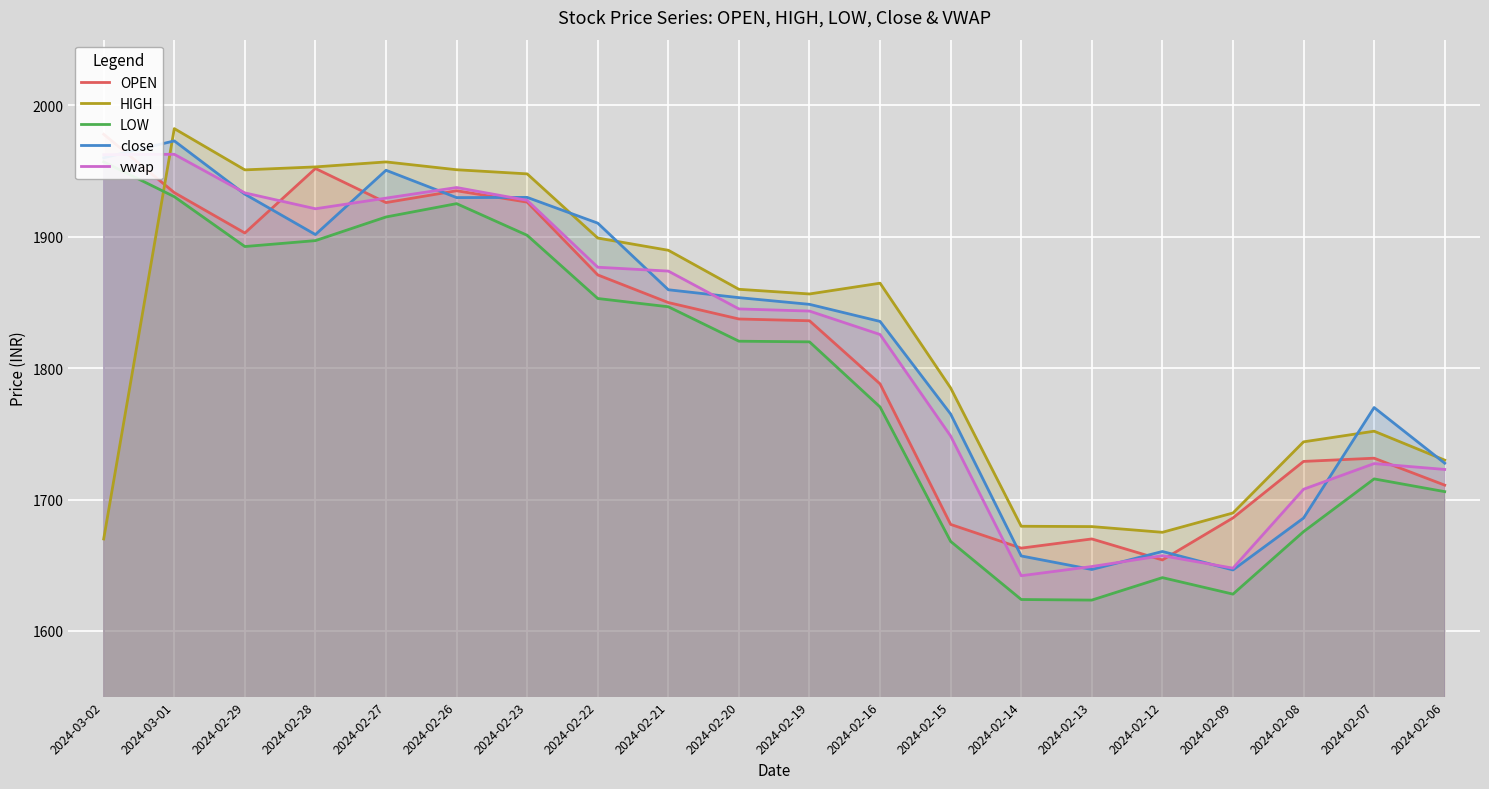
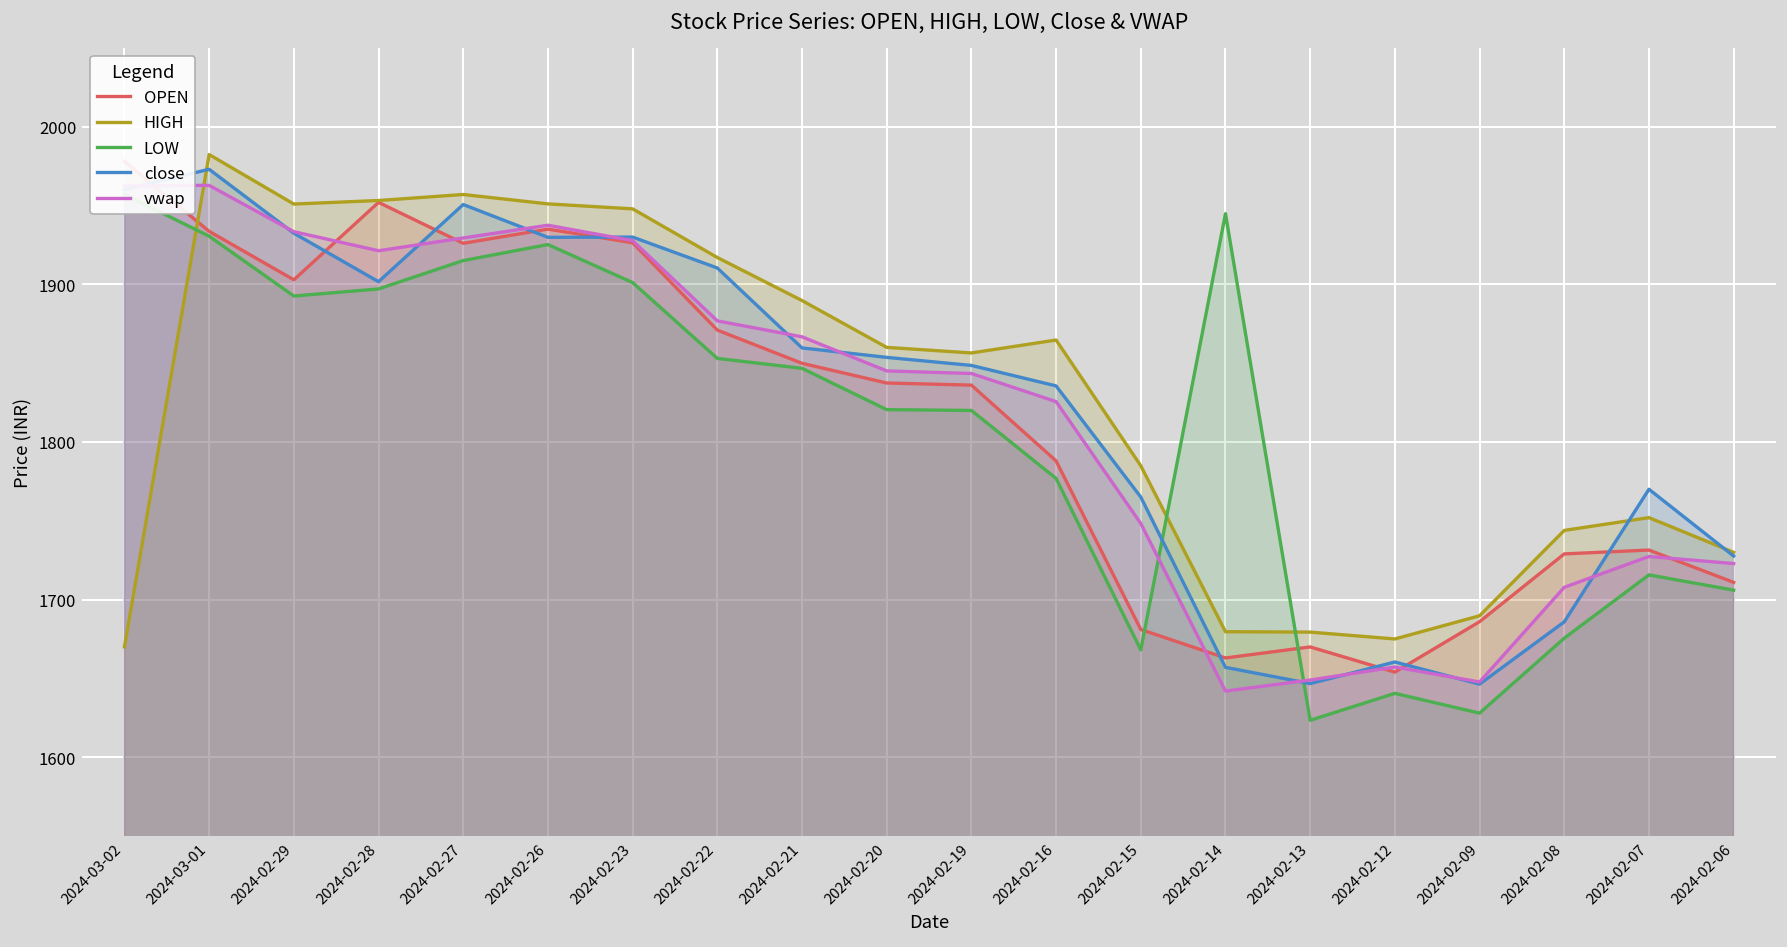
HIGH, 2024-02-22: 1899 -> 1917
vwap, 2024-02-21: 1874 -> 1867
LOW, 2024-02-16: 1770 -> 1777
LOW, 2024-02-14: 1624 -> 1945
